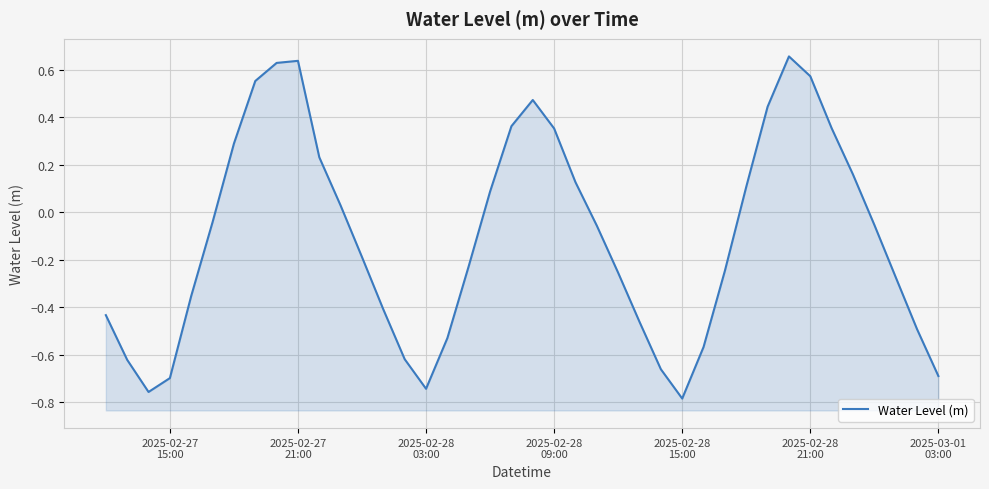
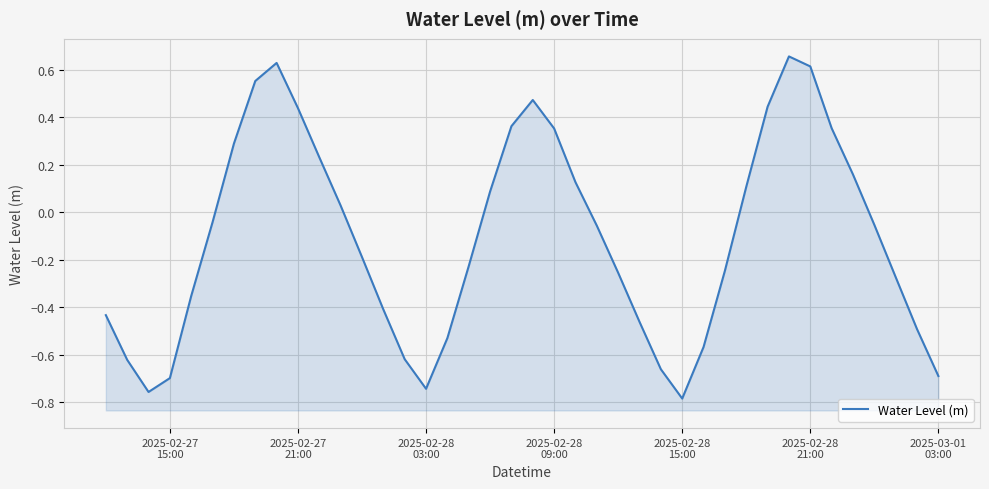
2025-02-27 21:00: 0.64 -> 0.44
2025-02-28 21:00: 0.57 -> 0.61
